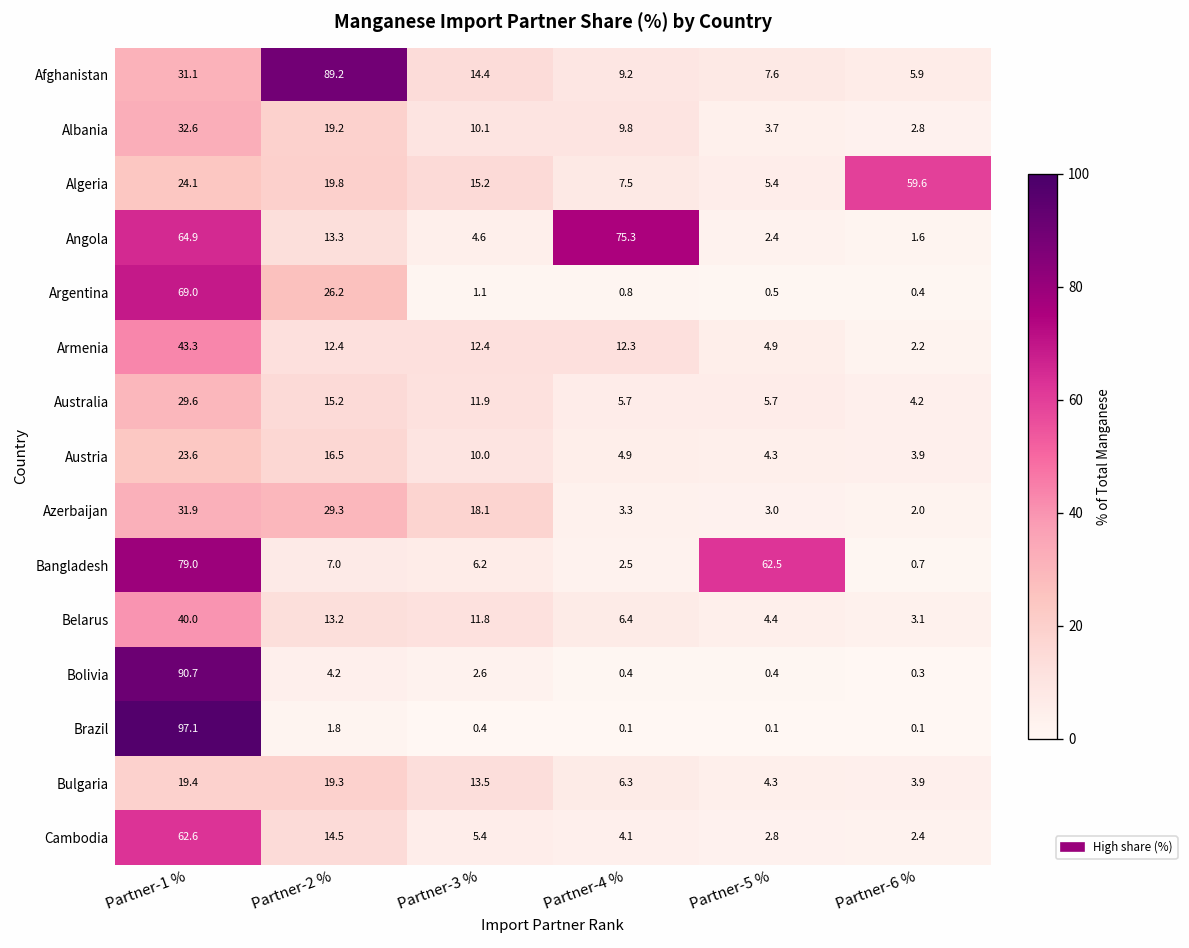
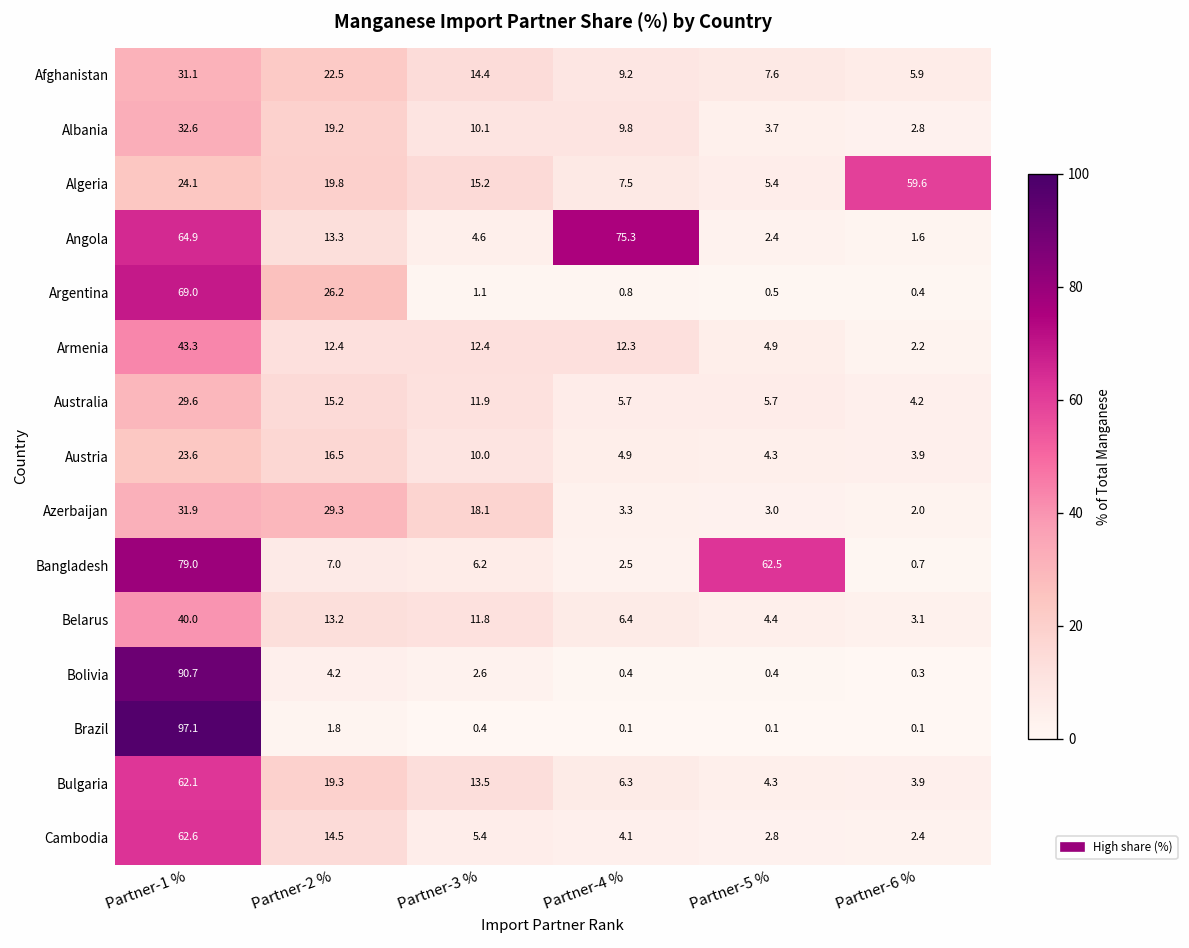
Afghanistan, Partner-2 %: 89.2 -> 22.5
Bulgaria, Partner-1 %: 19.4 -> 62.1
